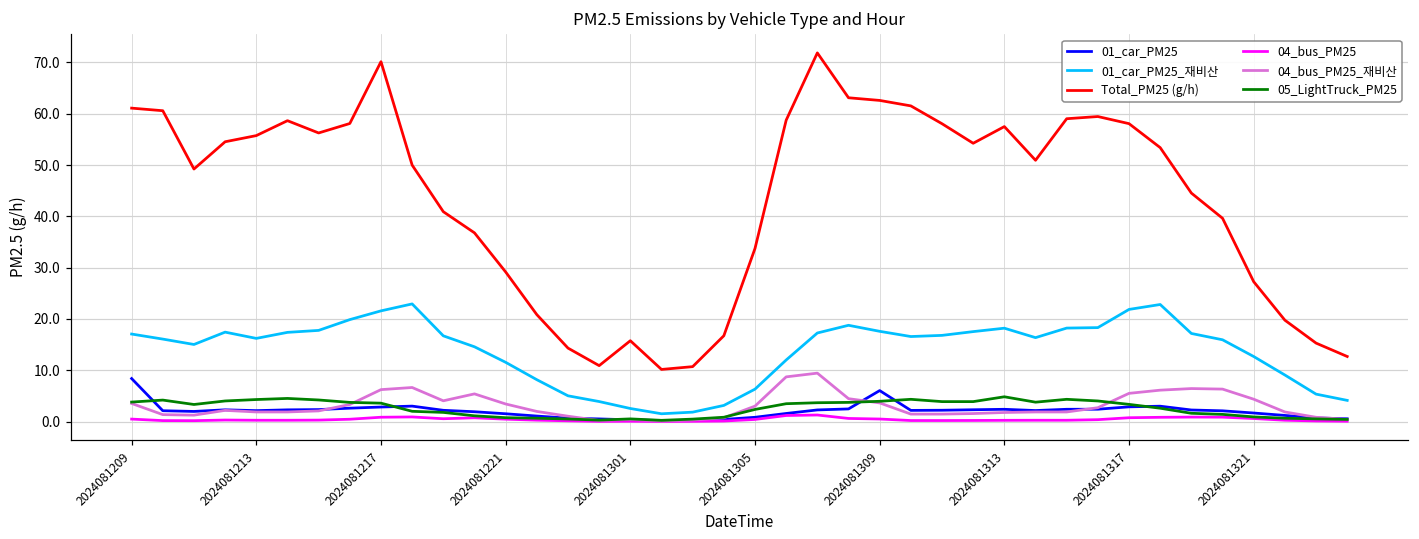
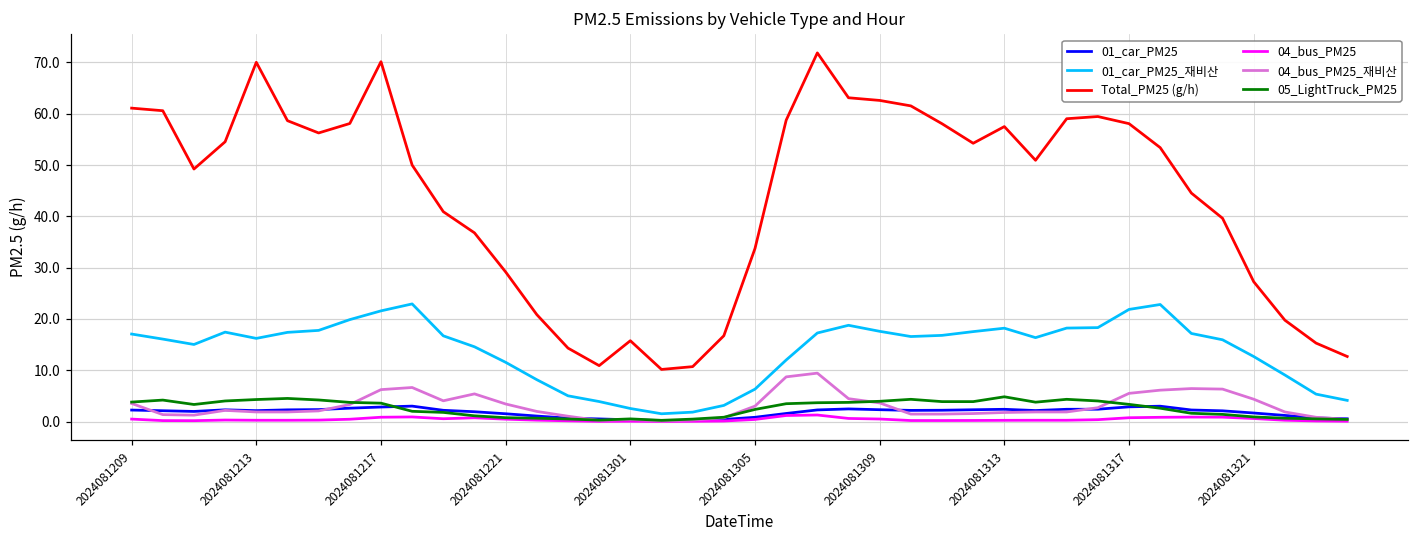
01_car_PM25, 2024081209: 8 -> 2
Total_PM25 (g/h), 2024081213: 56 -> 70
01_car_PM25, 2024081309: 6 -> 2
